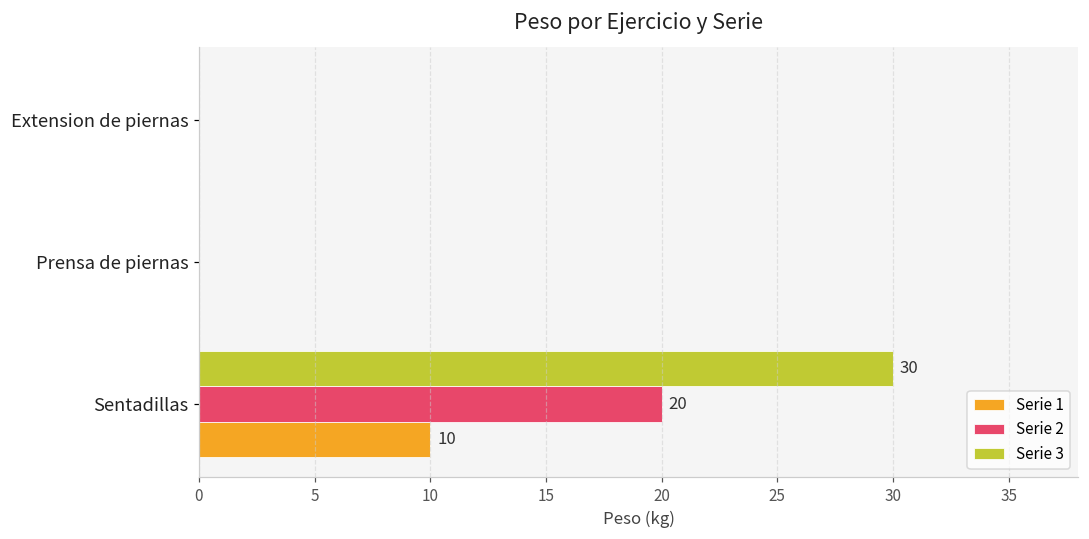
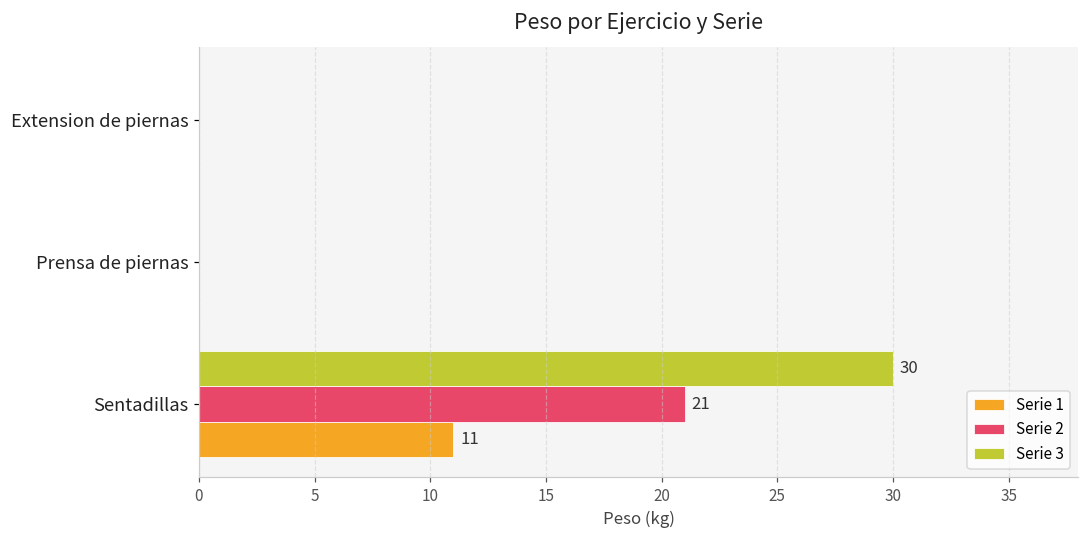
Serie 2, Sentadillas: 20 -> 21
Serie 1, Sentadillas: 10 -> 11
